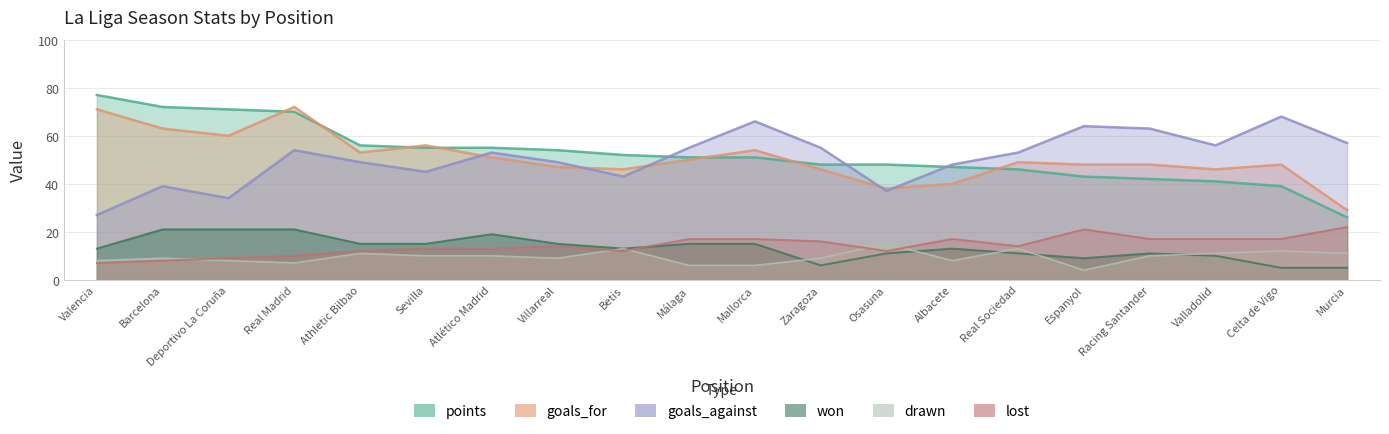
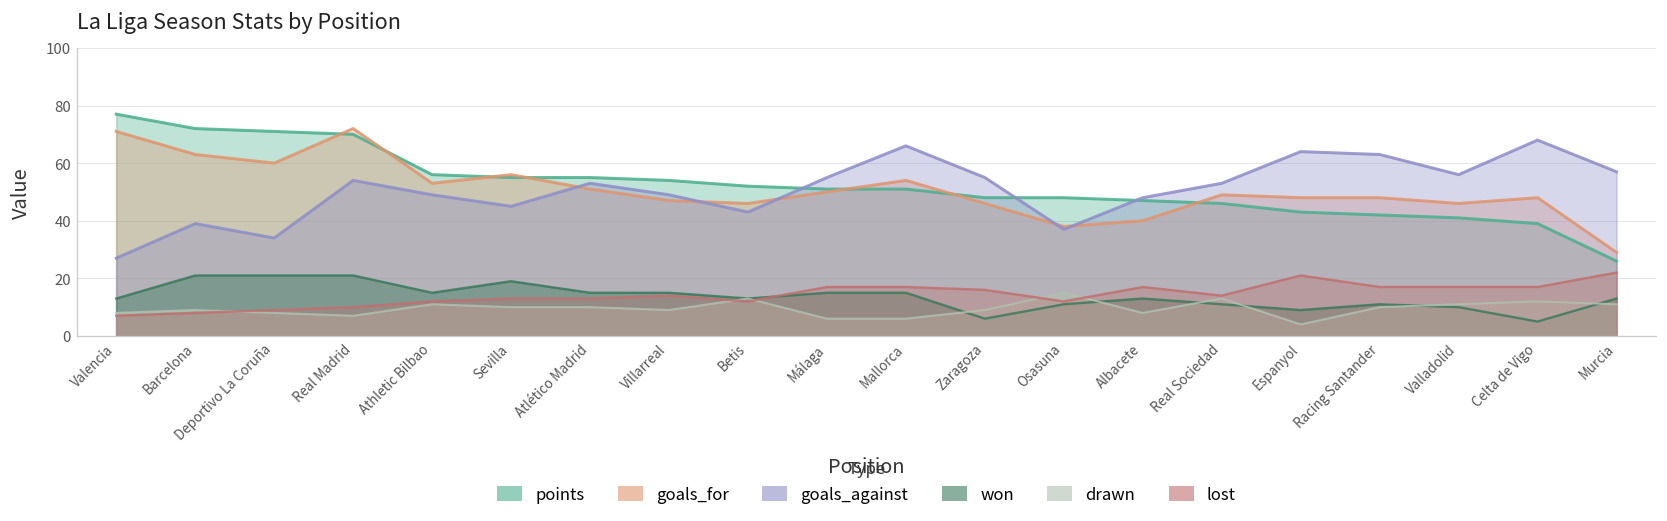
won, Sevilla: 15 -> 19
won, Atlético Madrid: 19 -> 15
won, Murcia: 5 -> 13
